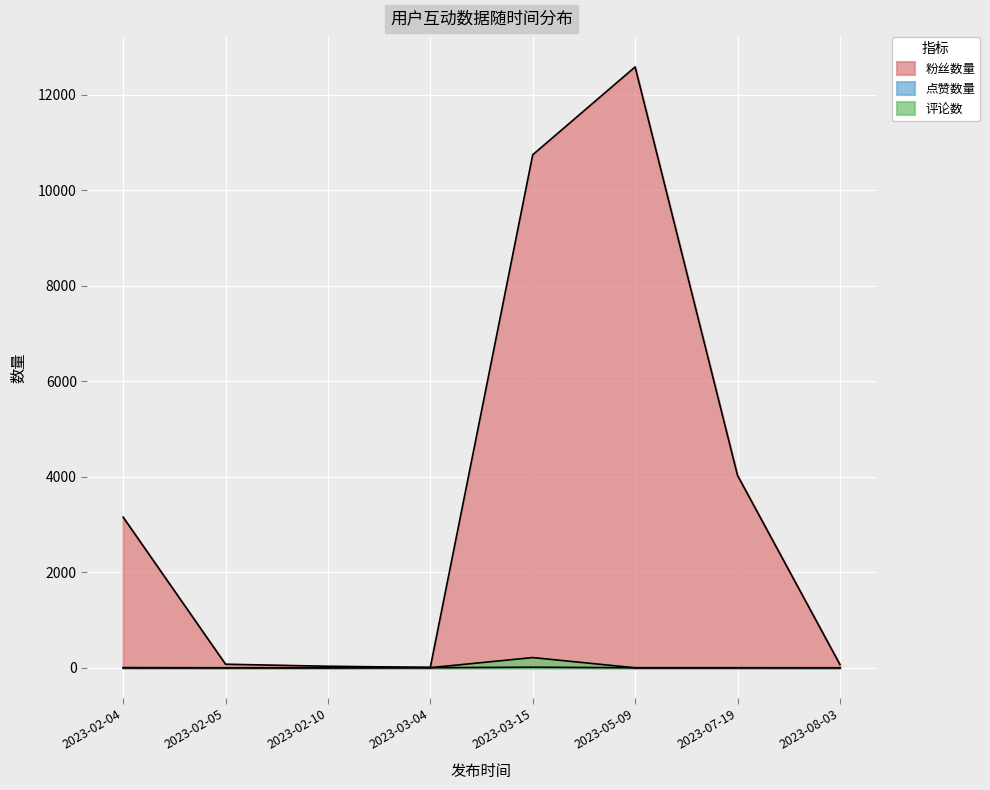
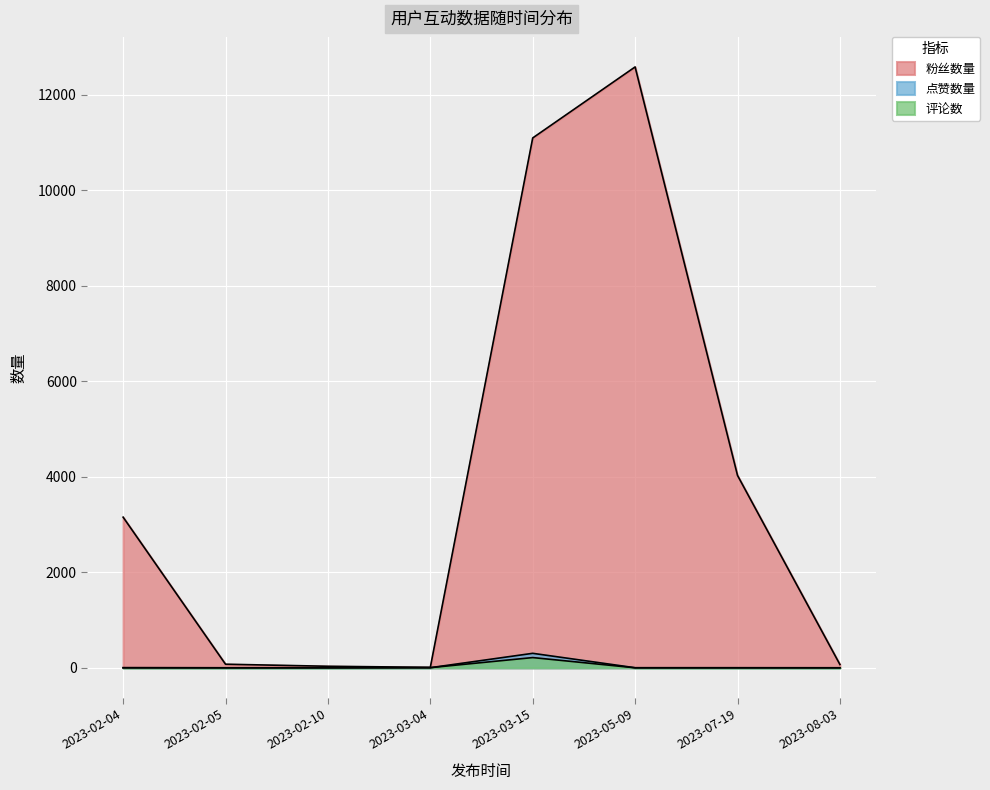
粉丝数量, 2023-03-15: 10700 -> 11100
点赞数量, 2023-03-15: 0 -> 300
